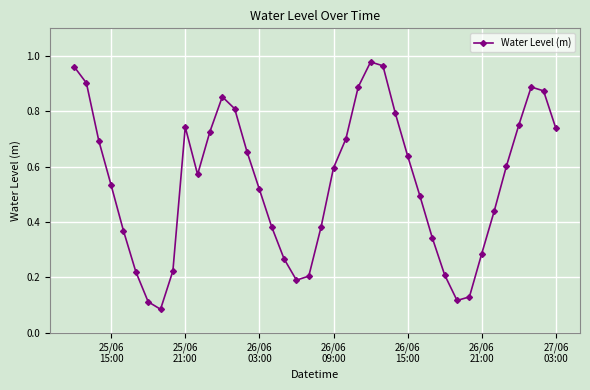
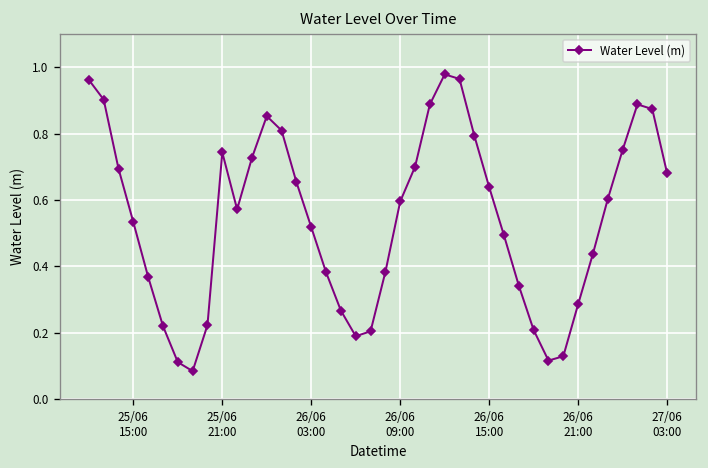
27/06 03:00: 0.74 -> 0.68
